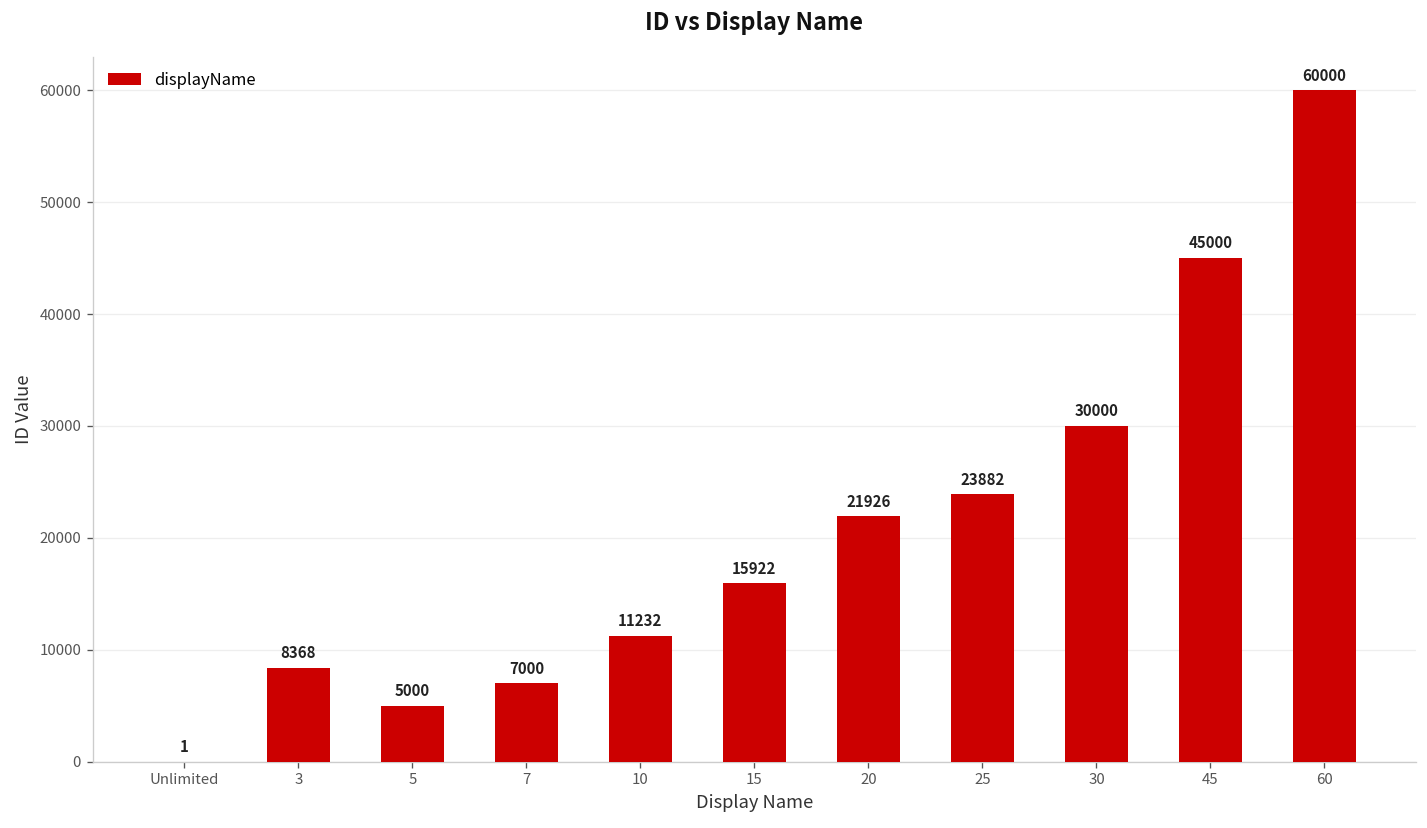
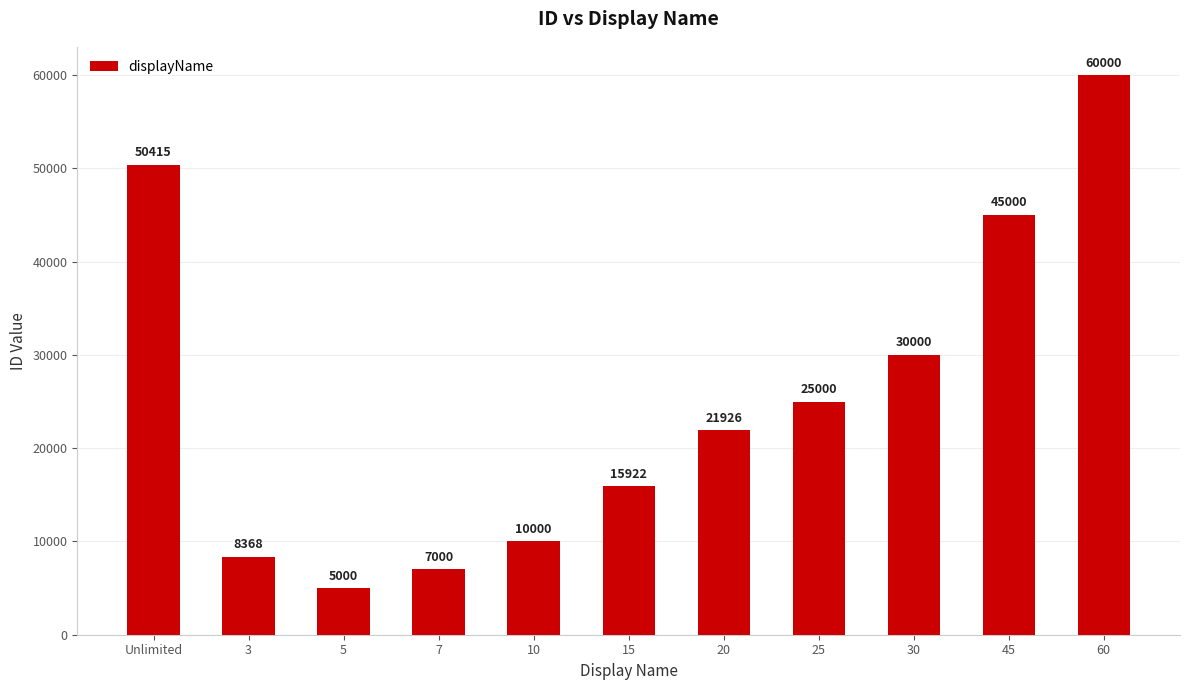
Unlimited: 1 -> 50415
10: 11232 -> 10000
25: 23882 -> 25000
